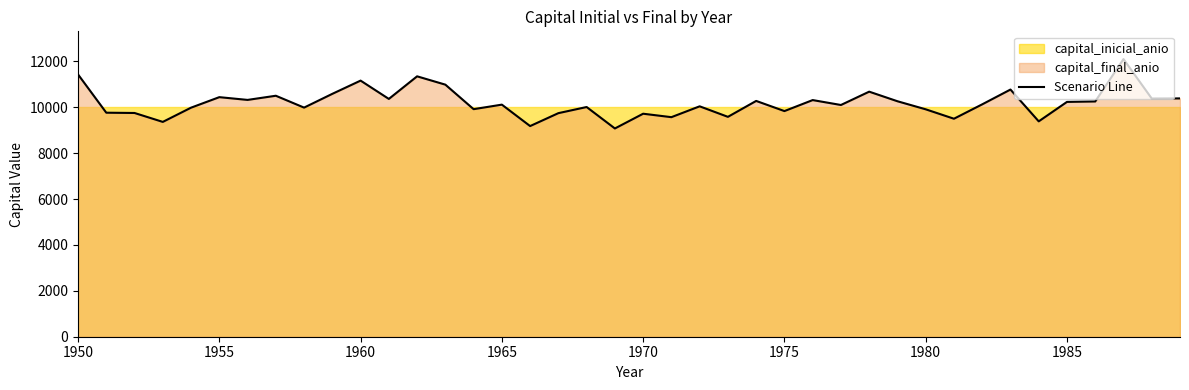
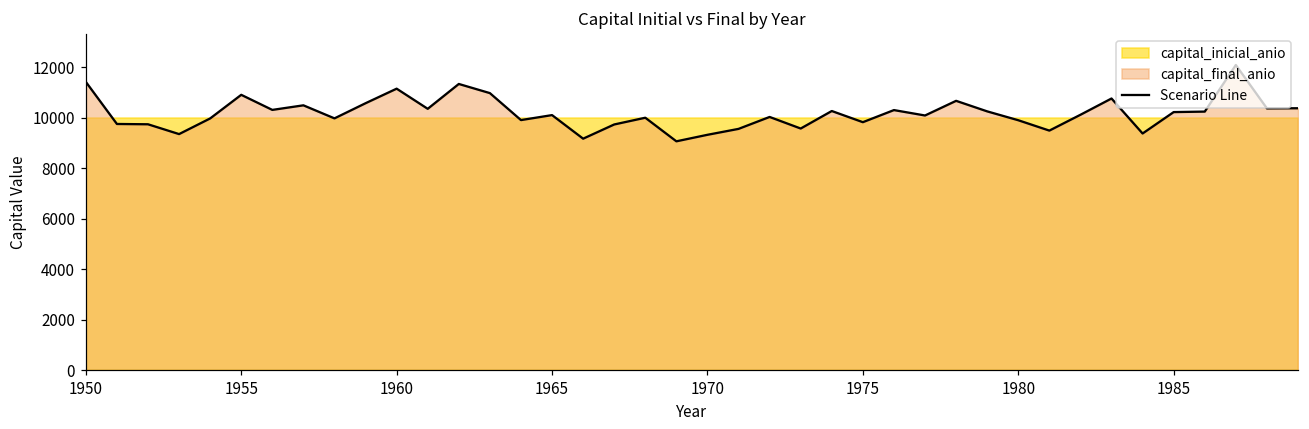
capital_final_anio, 1955: 10400 -> 10900
capital_final_anio, 1970: 9700 -> 9300
